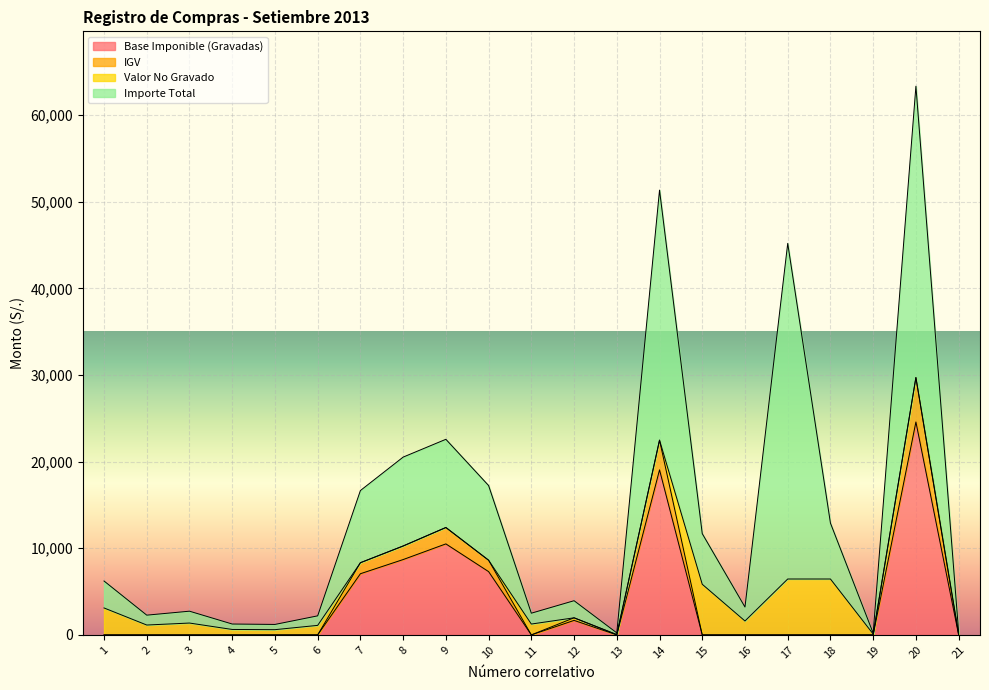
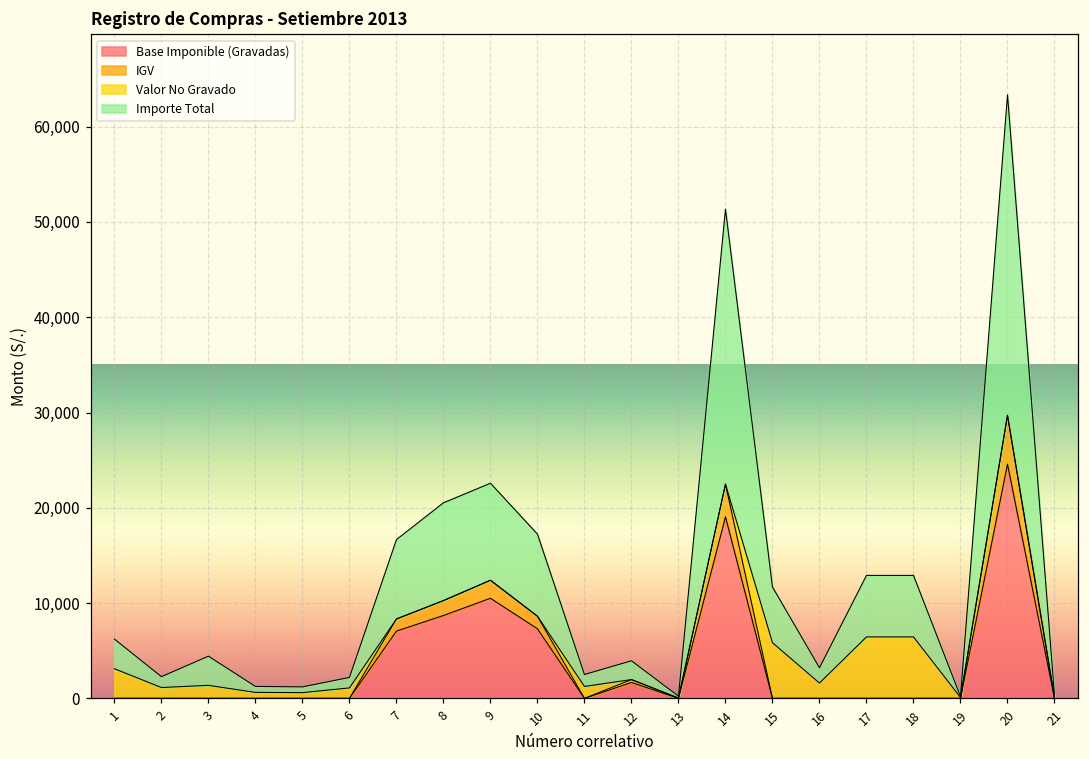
Importe Total, 3: 1,000 -> 3,000
Importe Total, 17: 39,000 -> 6,000
